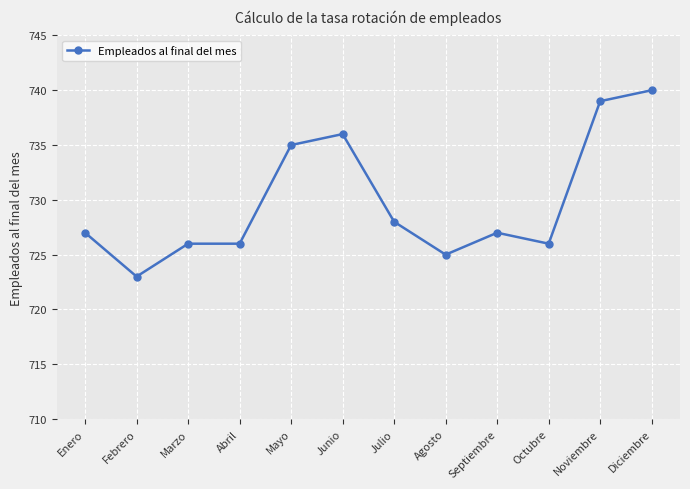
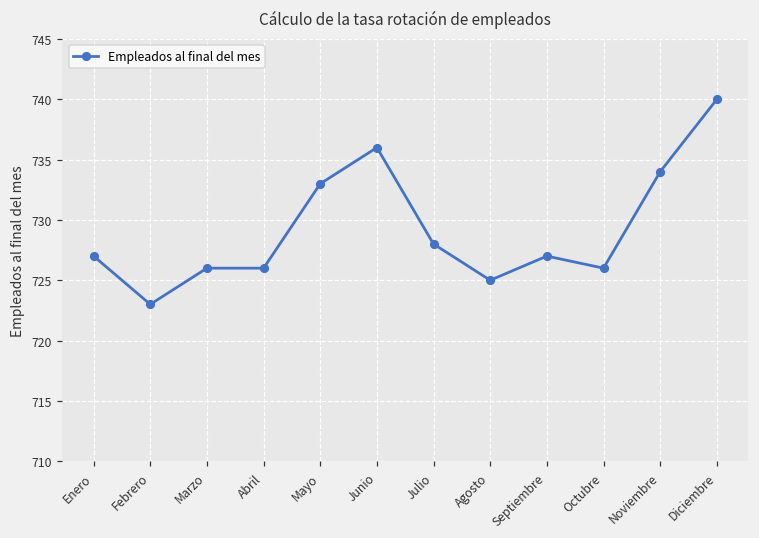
Mayo: 735 -> 733
Noviembre: 739 -> 734
